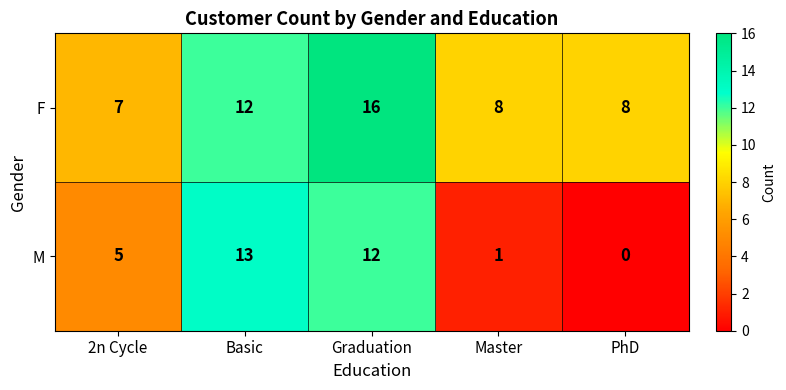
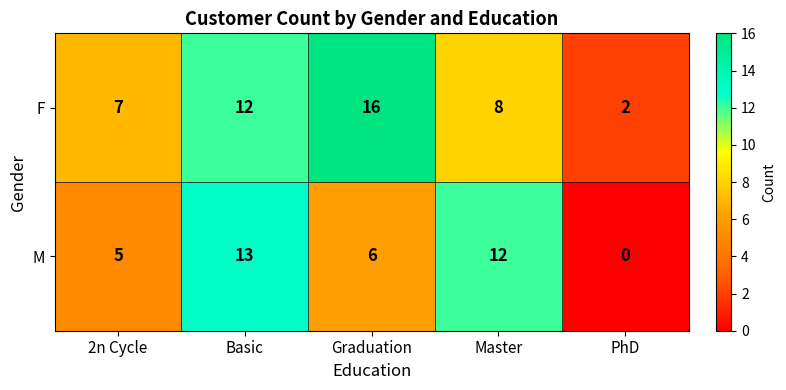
F, PhD: 8 -> 2
M, Graduation: 12 -> 6
M, Master: 1 -> 12
